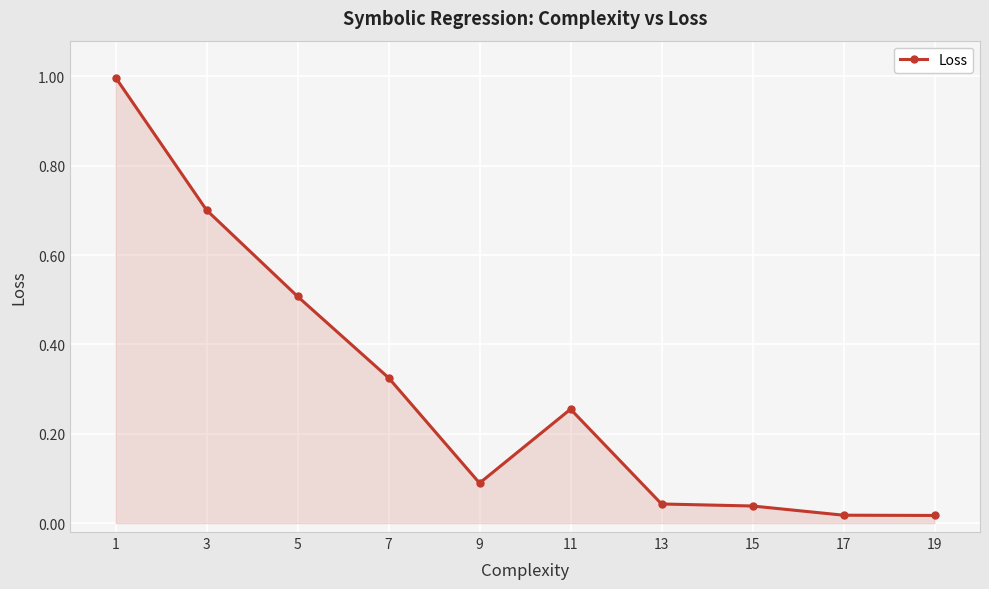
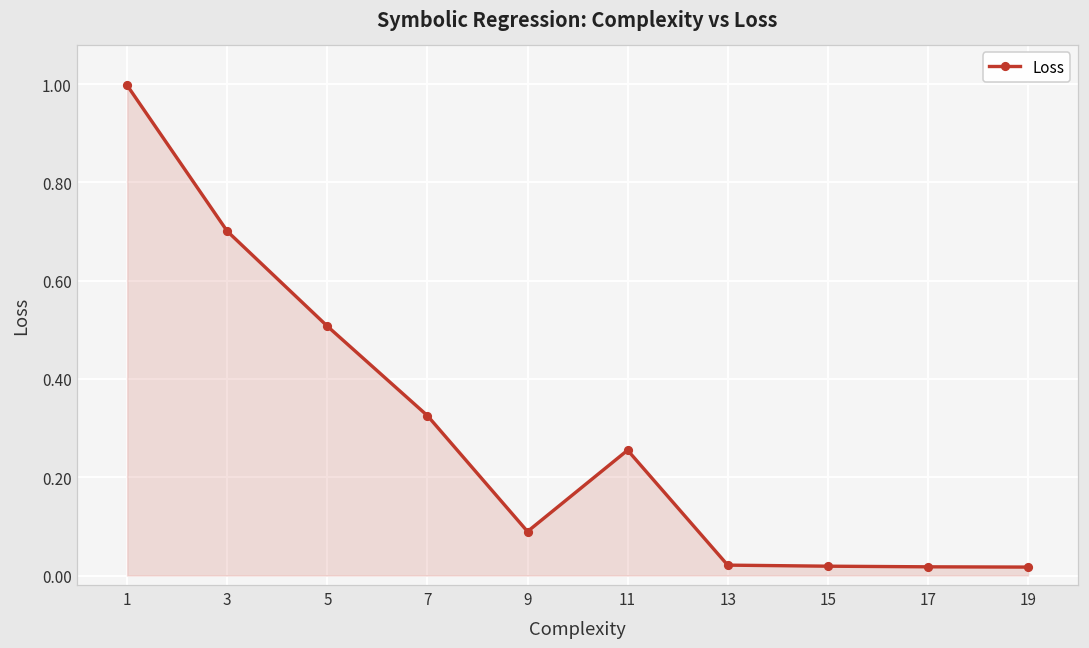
13: 0.04 -> 0.02
15: 0.04 -> 0.02
